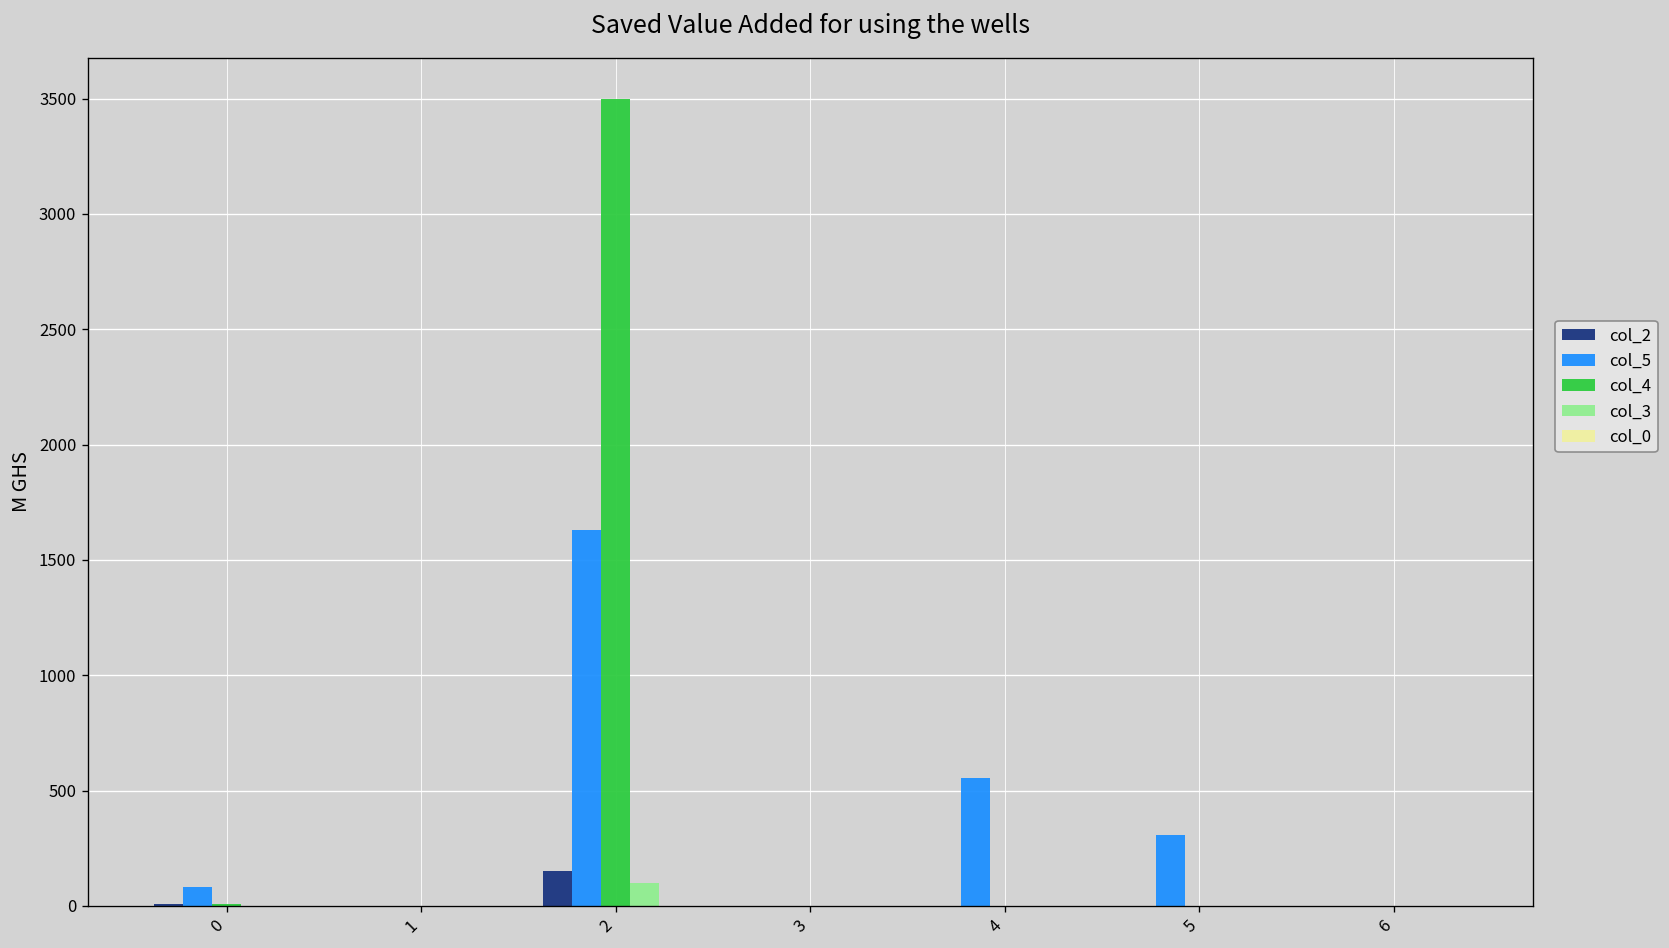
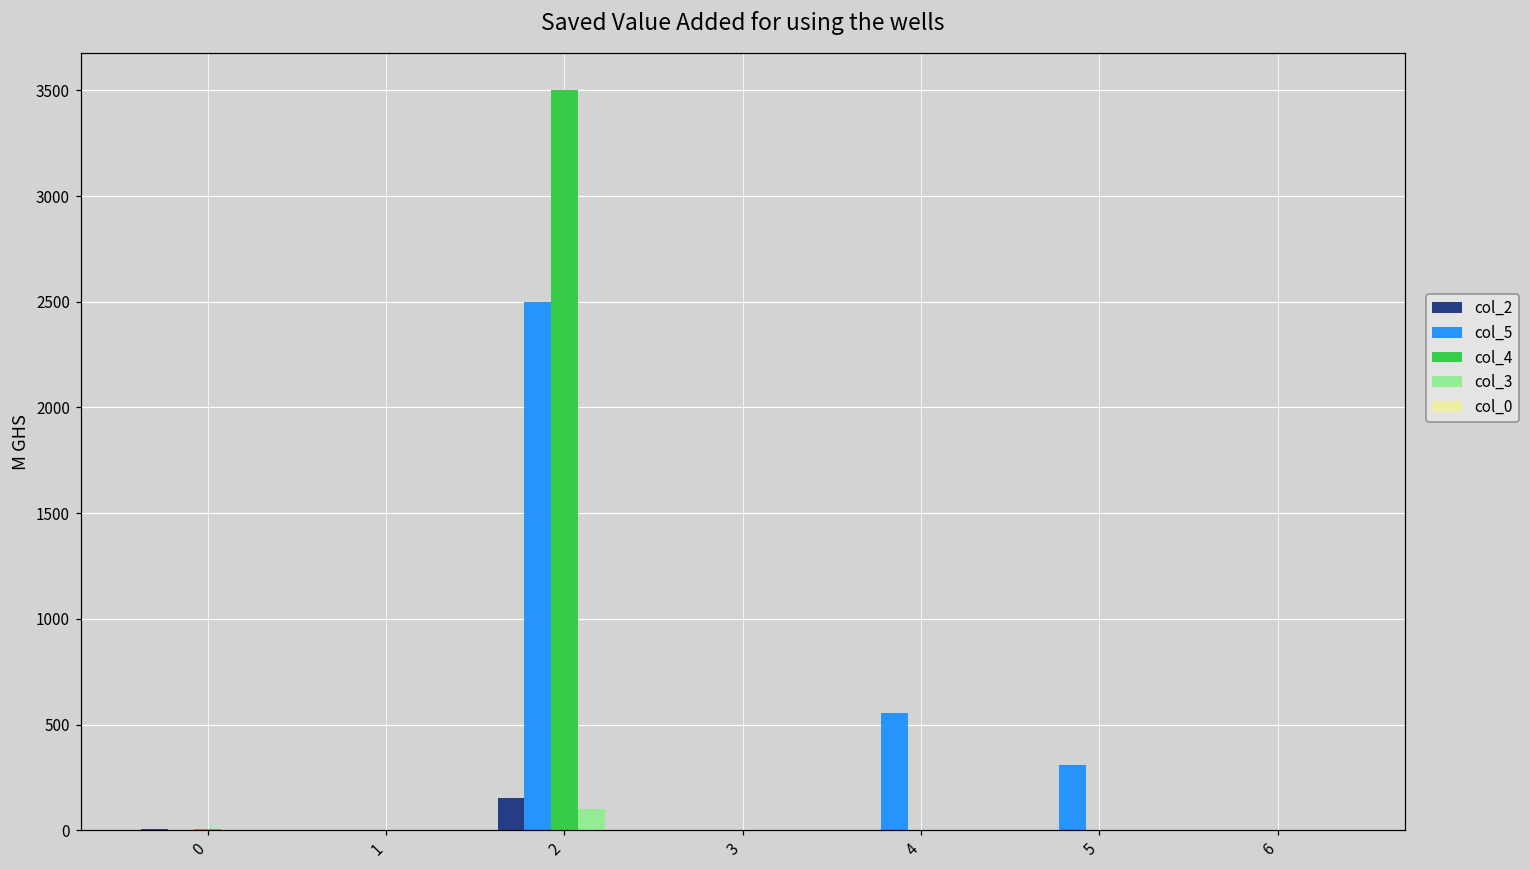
col_5, 0: 80 -> 0
col_5, 2: 1630 -> 2500
